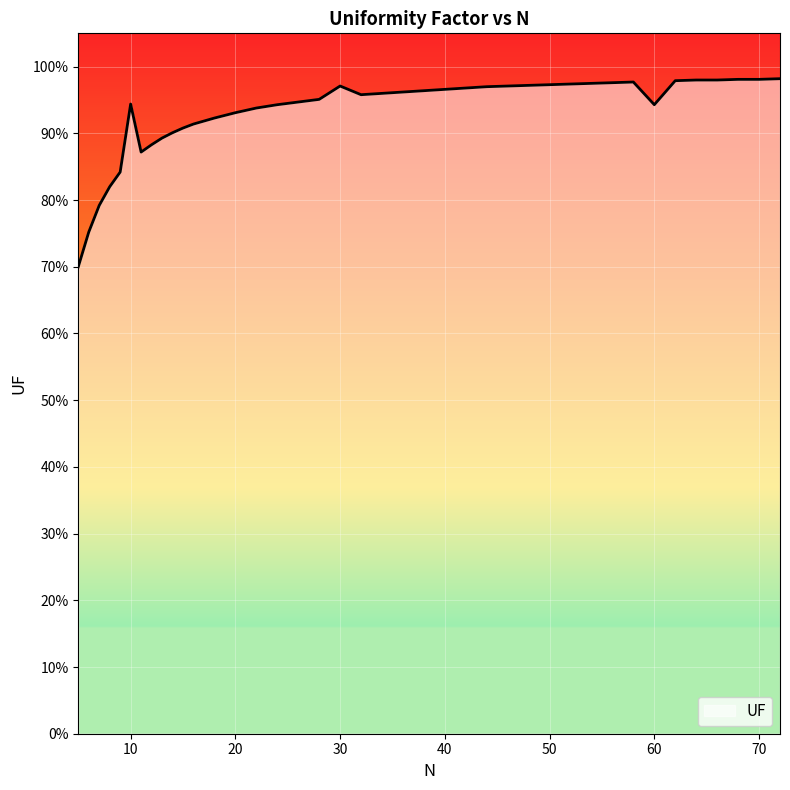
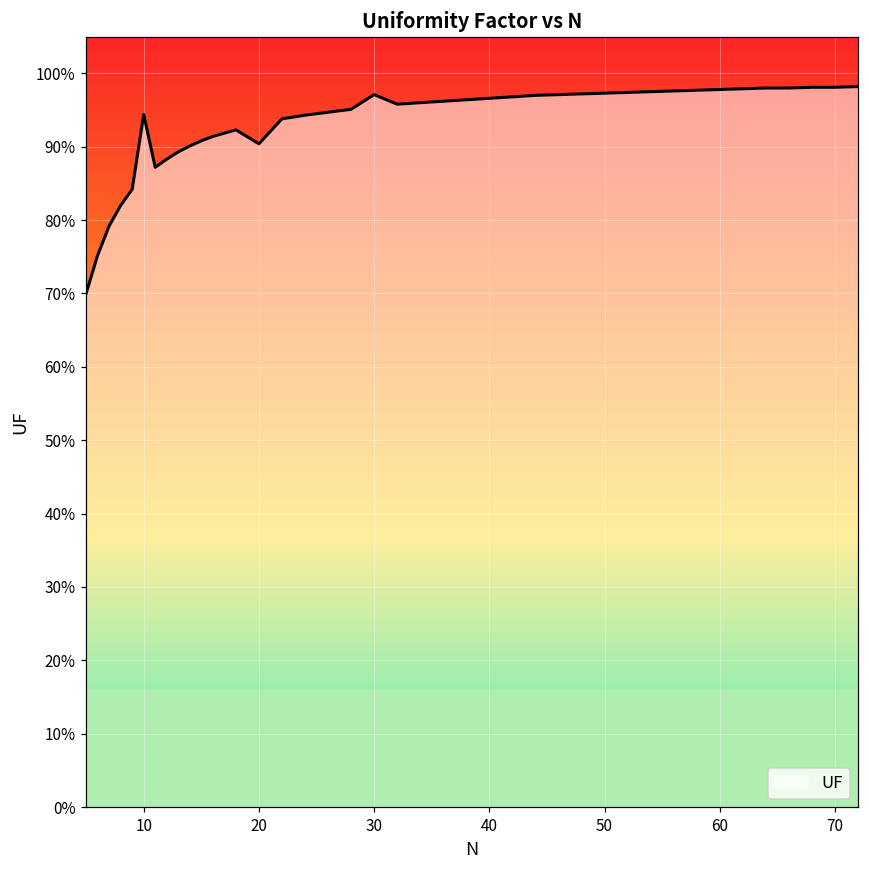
20: 93% -> 90%
60: 94% -> 98%
